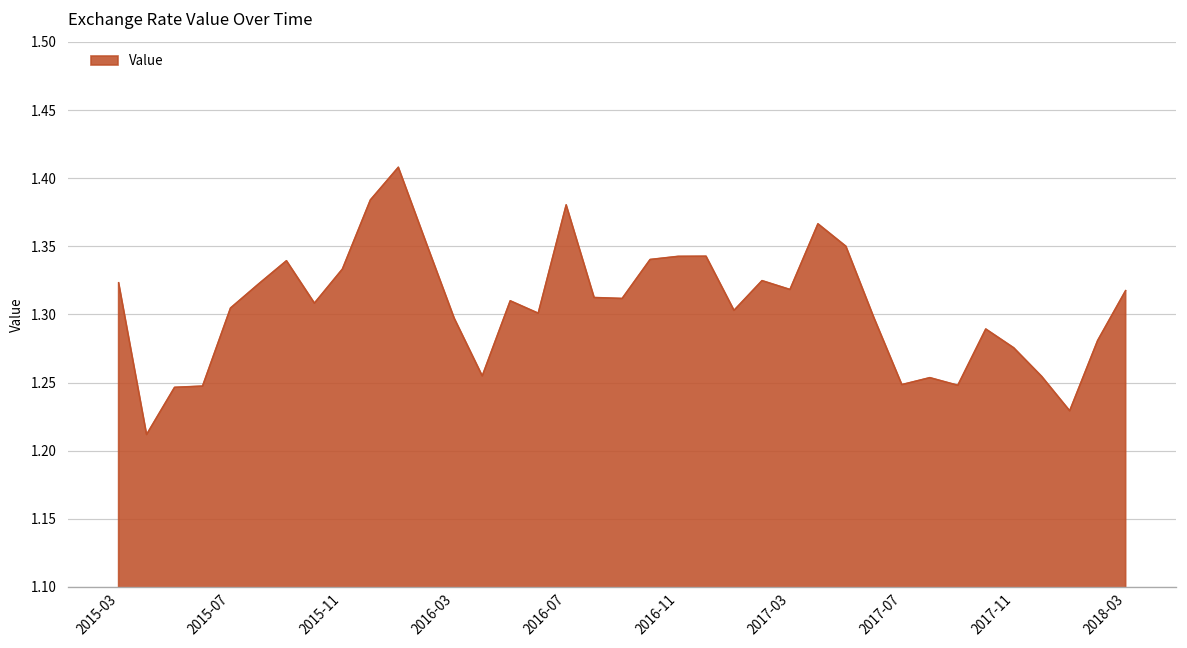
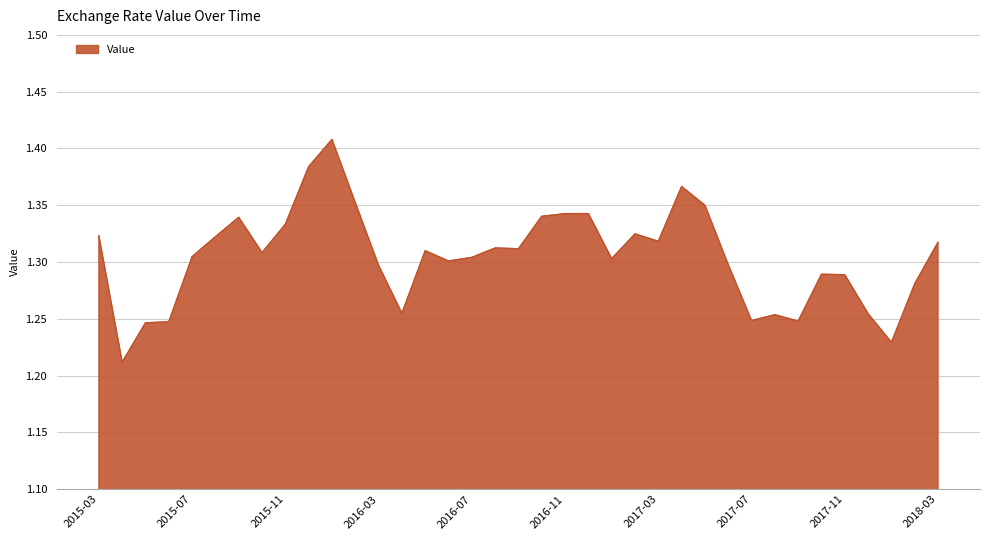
2016-07: 1.380 -> 1.304
2017-11: 1.276 -> 1.289
